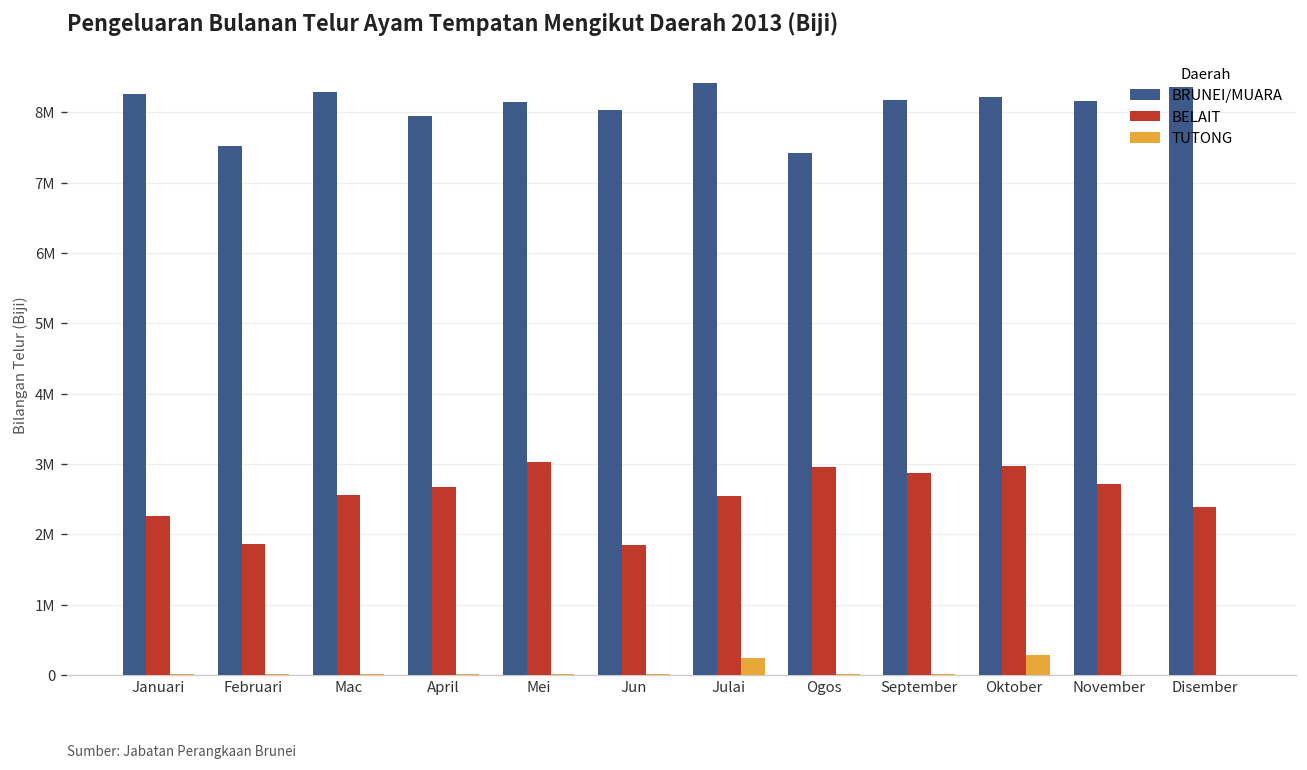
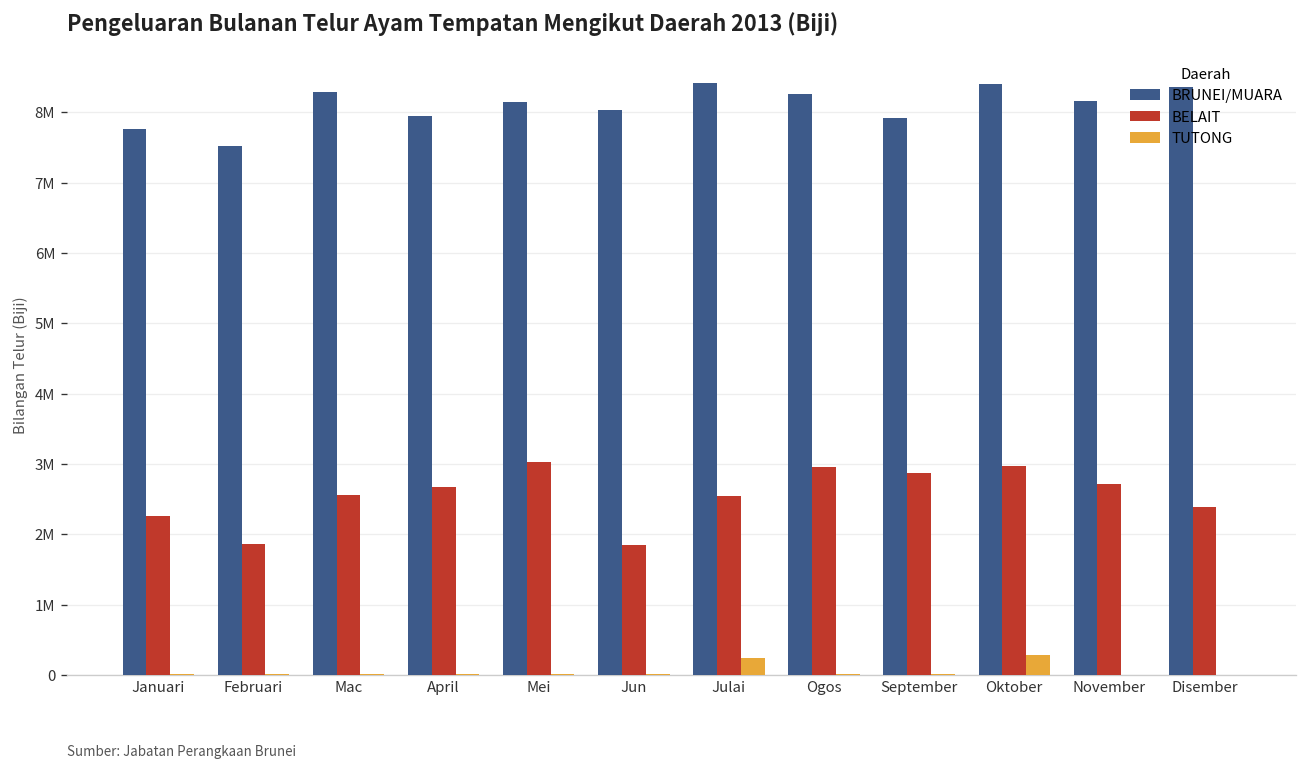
BRUNEI/MUARA, Januari: 8300000 -> 7800000
BRUNEI/MUARA, Ogos: 7400000 -> 8300000
BRUNEI/MUARA, September: 8200000 -> 7900000
BRUNEI/MUARA, Oktober: 8200000 -> 8400000
